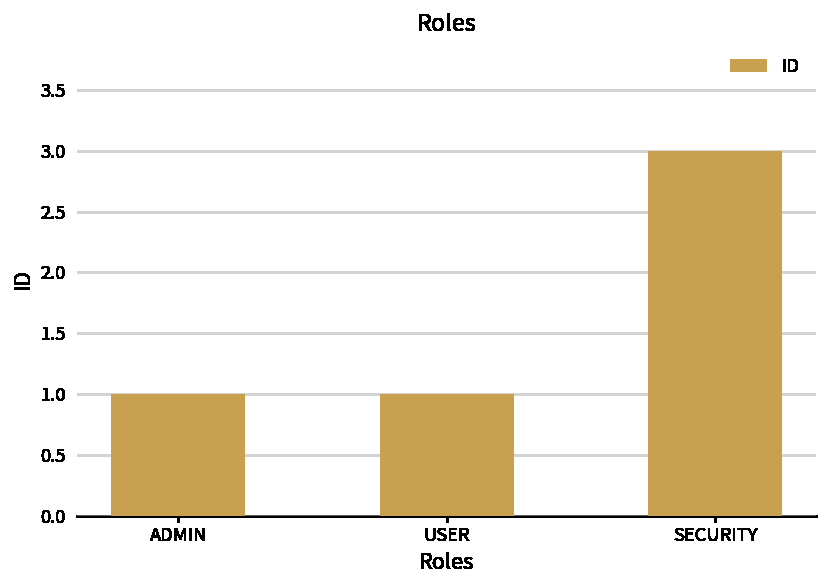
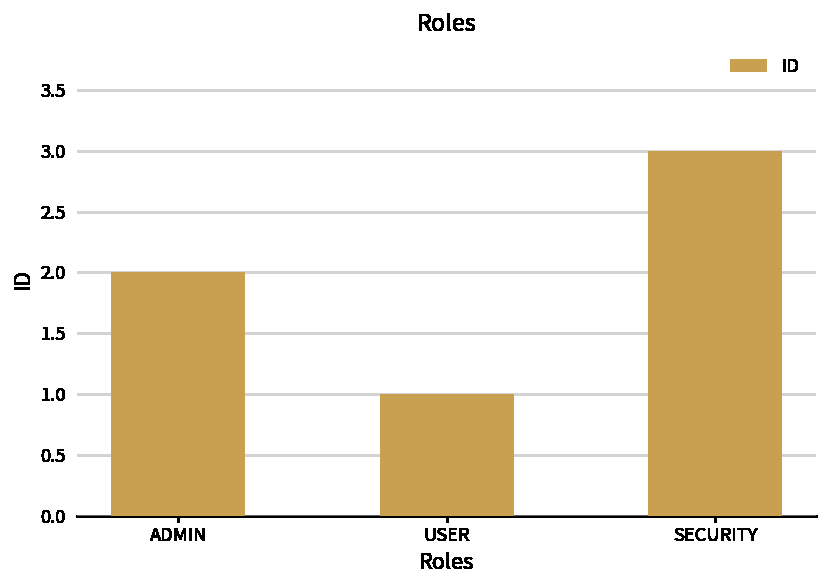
ADMIN: 1 -> 2
